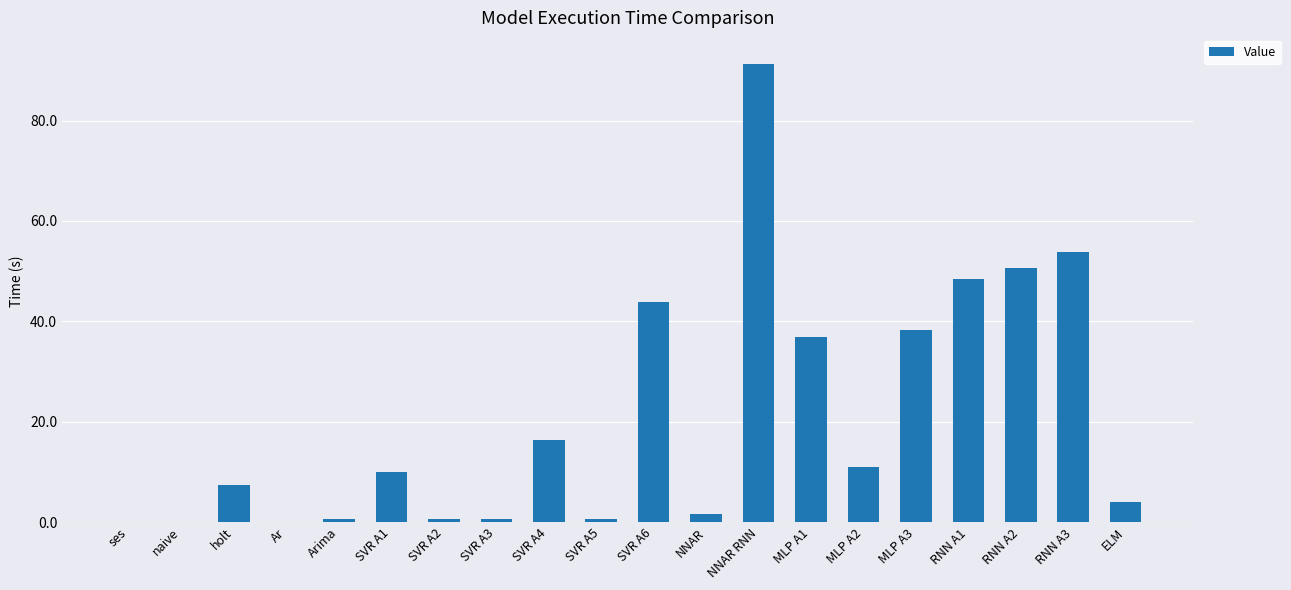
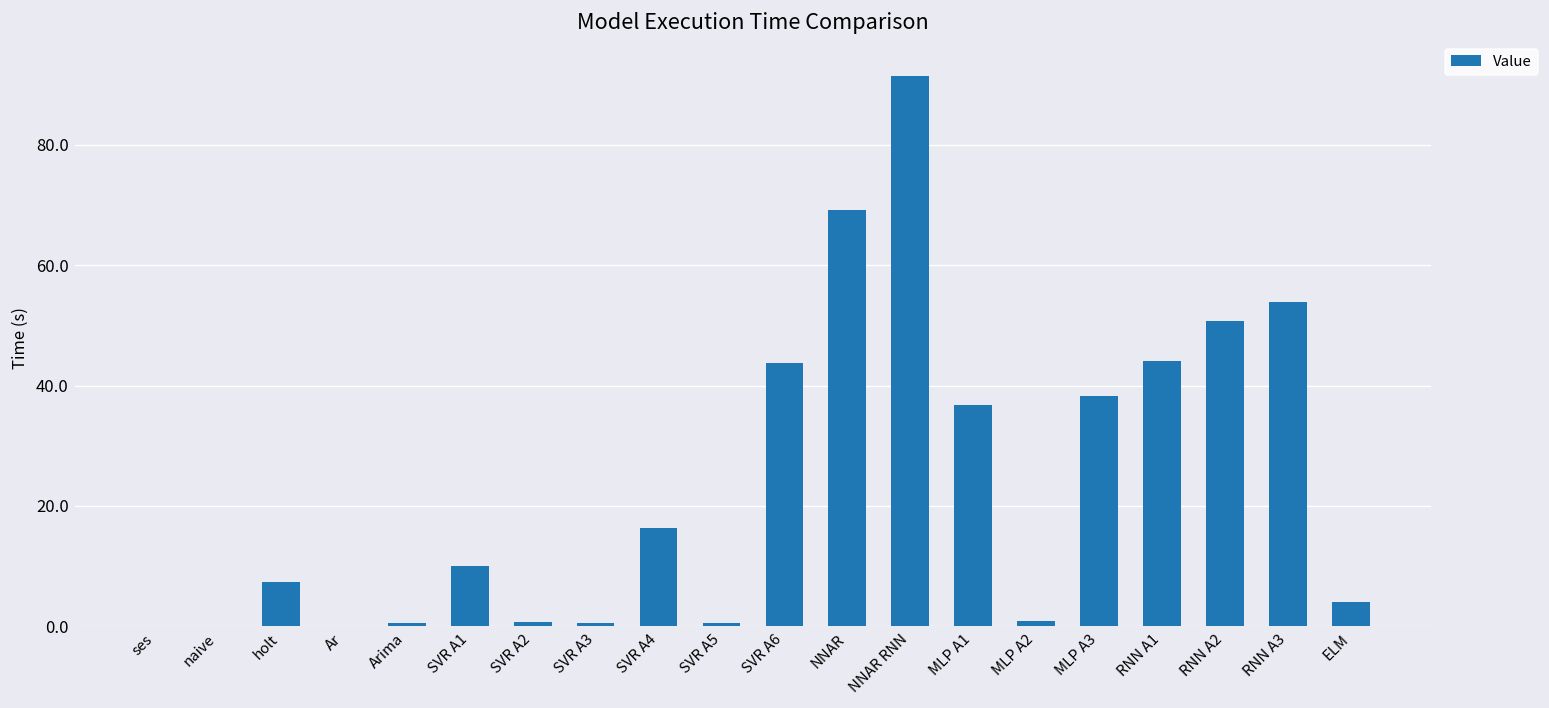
NNAR: 2 -> 69
MLP A2: 11 -> 1
RNN A1: 48 -> 44
